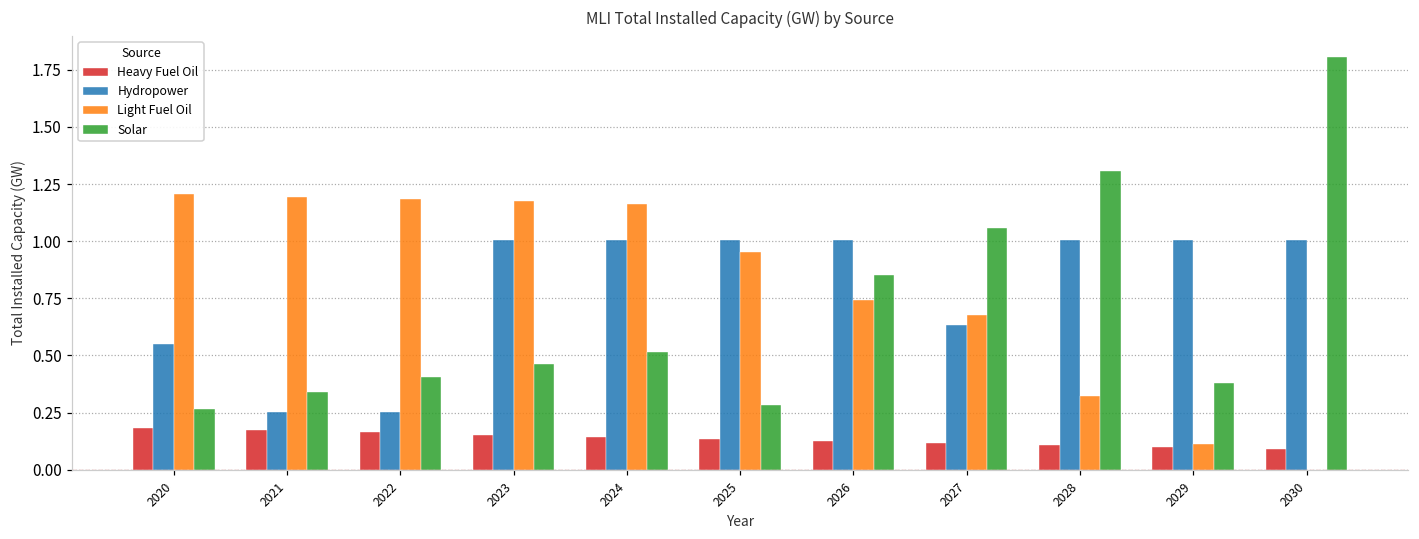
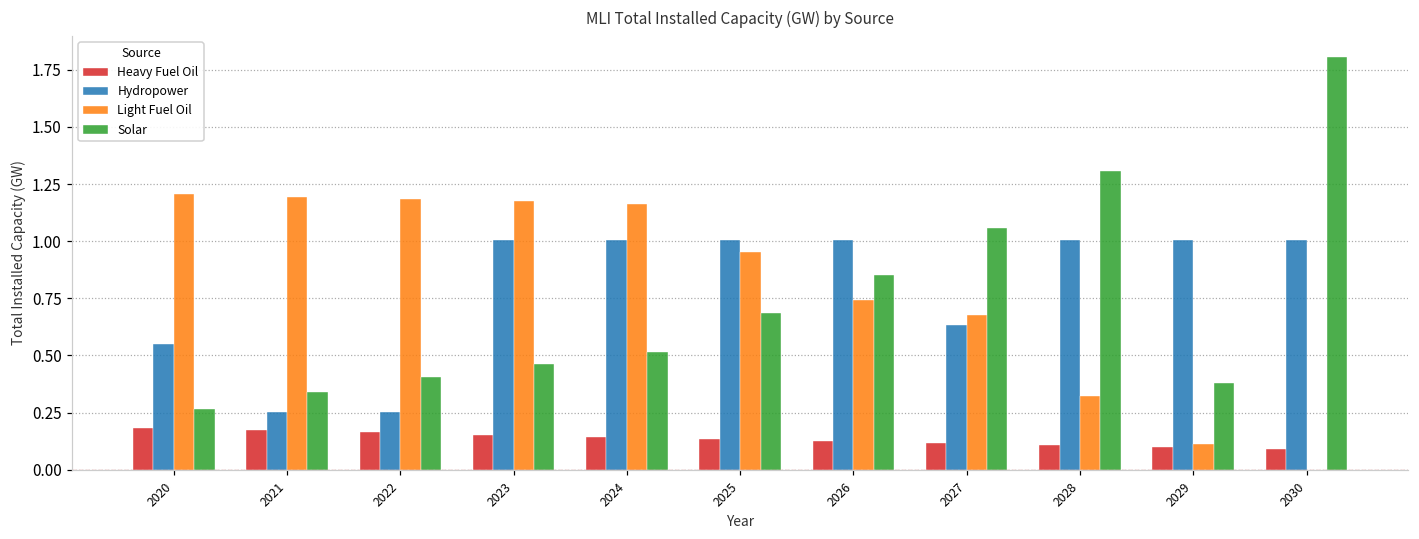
Solar, 2025: 0.28 -> 0.68
